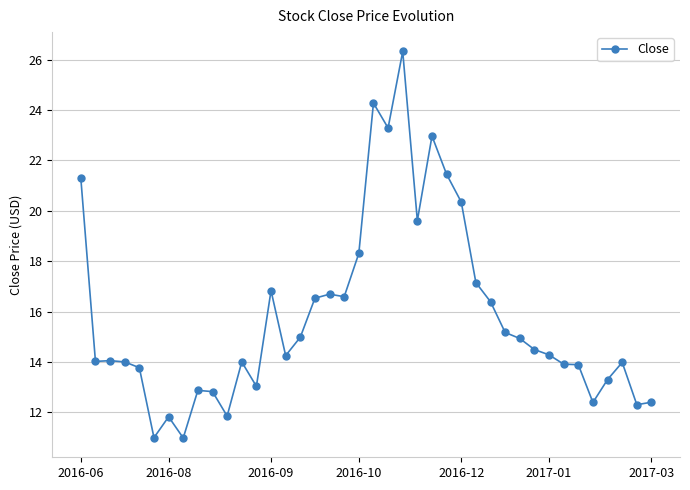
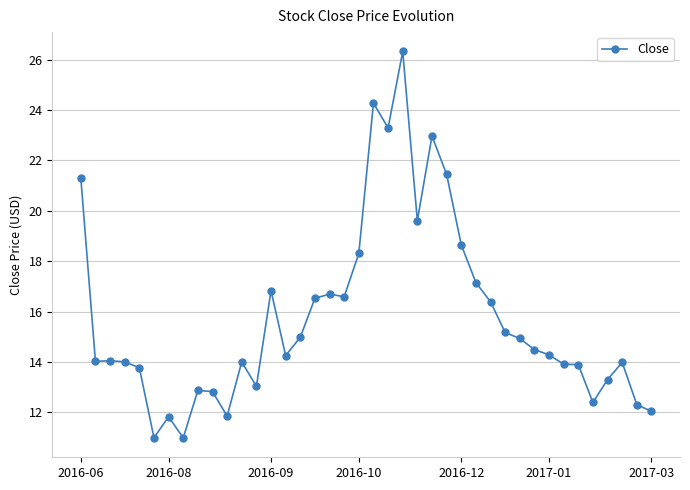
2016-12: 20.4 -> 18.7
2017-03: 12.4 -> 12.0
